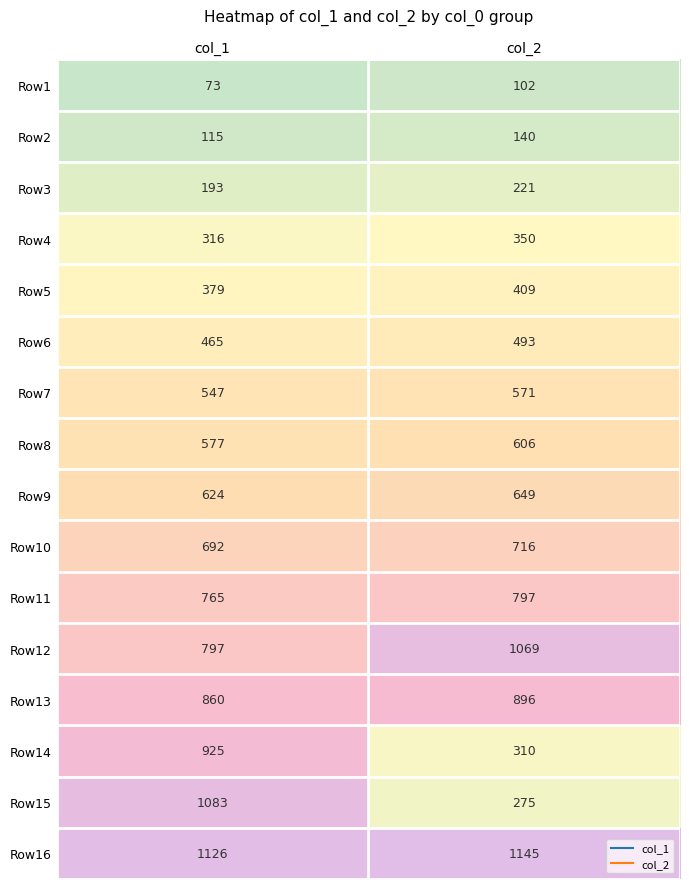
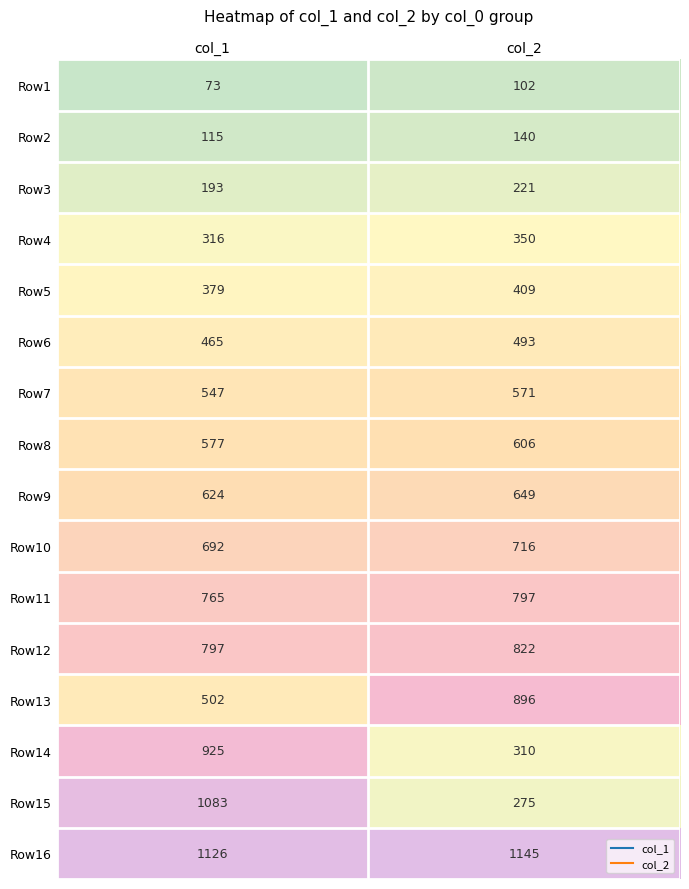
Row12, col_2: 1069 -> 822
Row13, col_1: 860 -> 502
